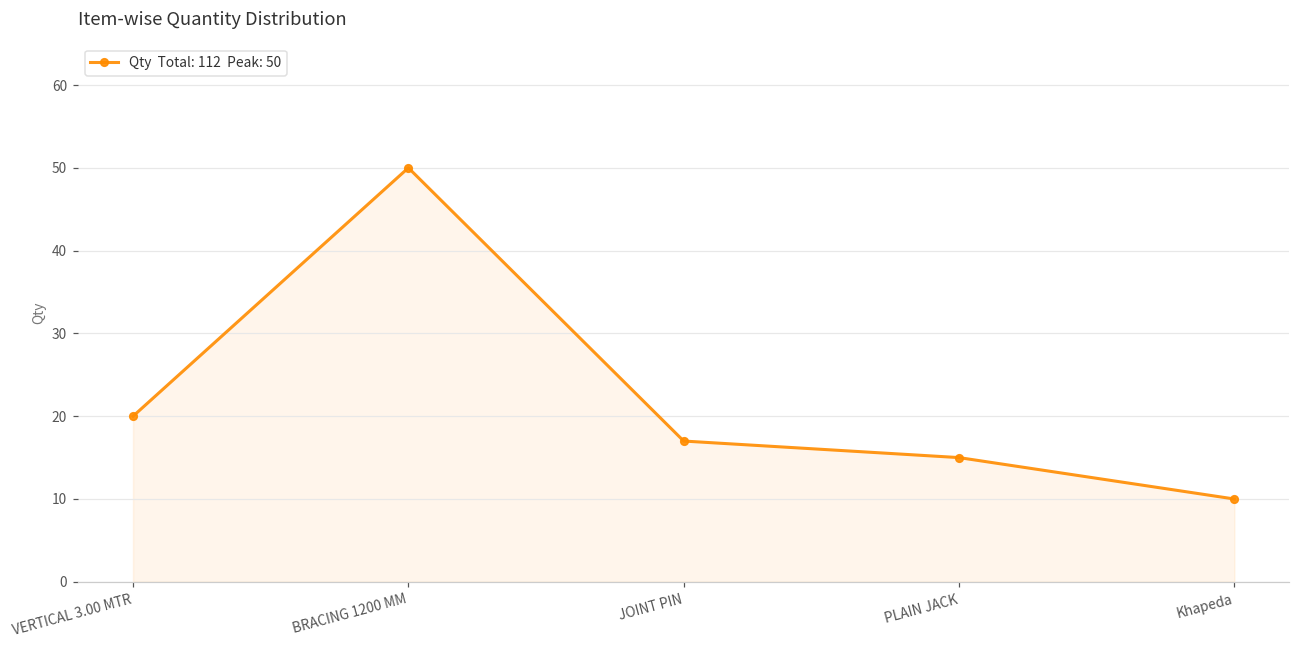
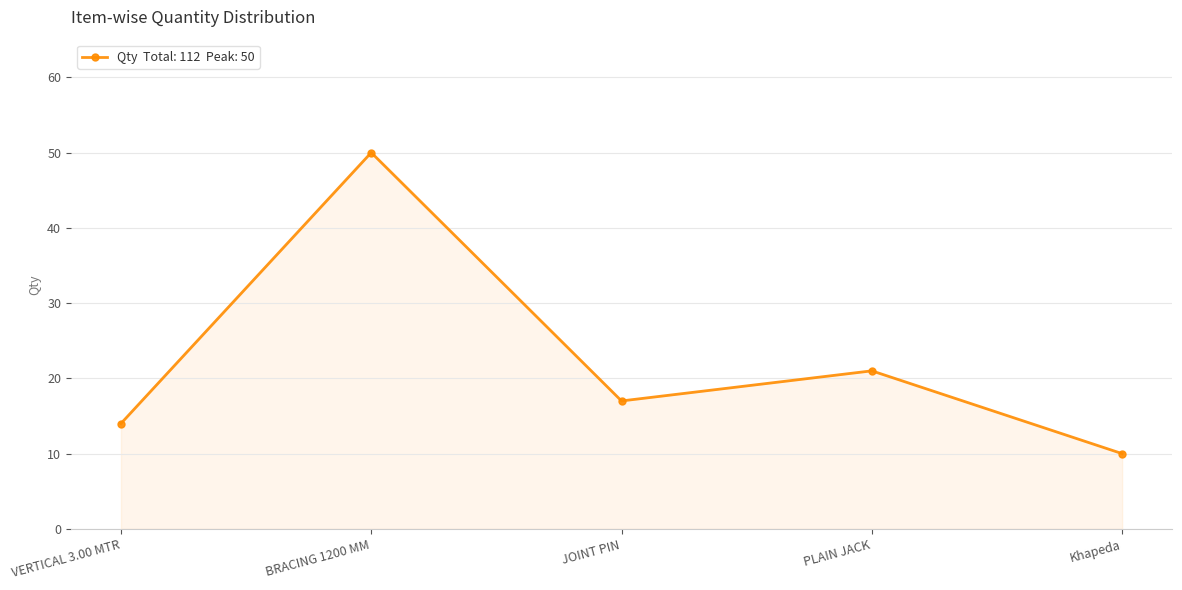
VERTICAL 3.00 MTR: 20 -> 14
PLAIN JACK: 15 -> 21
